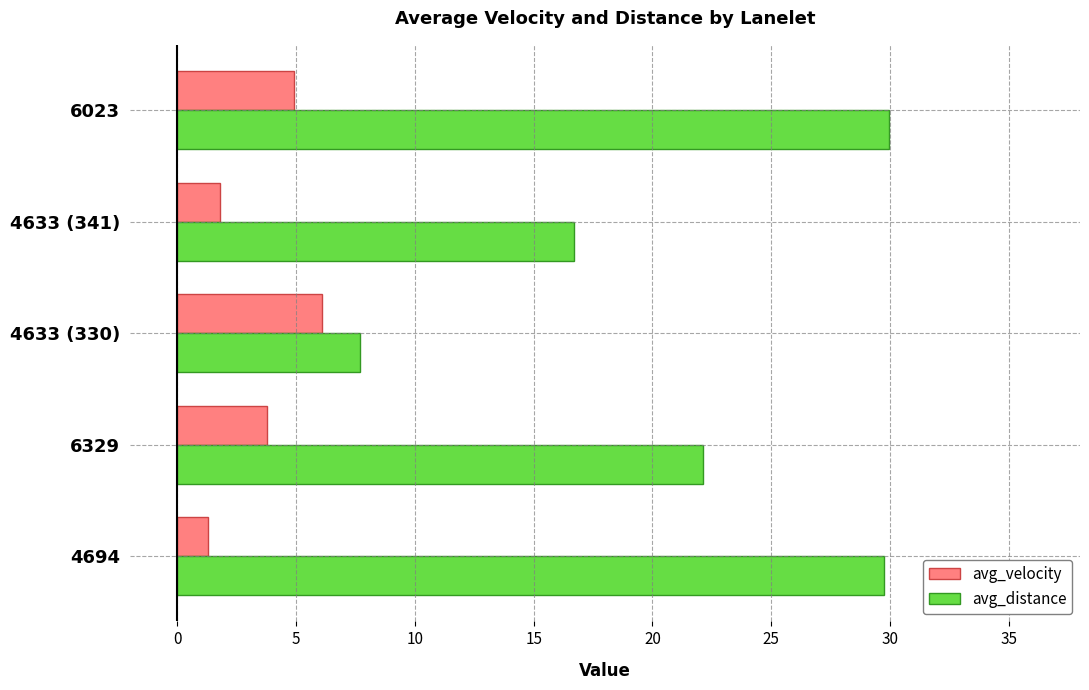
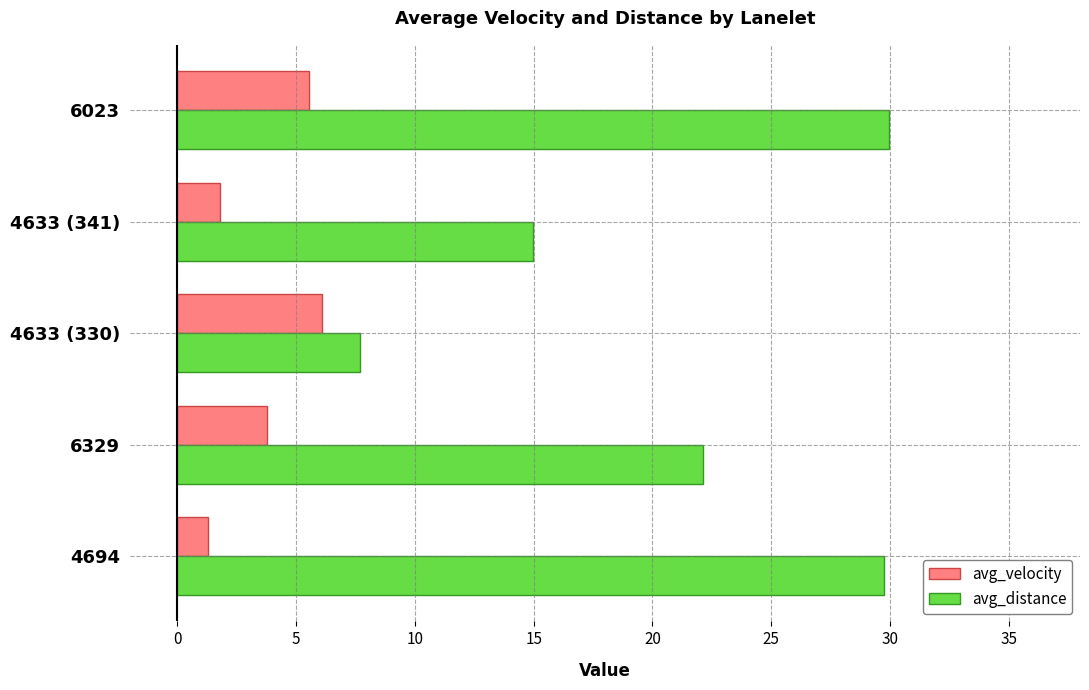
avg_velocity, 6023: 4.9 -> 5.5
avg_distance, 4633 (341): 16.7 -> 15.0
